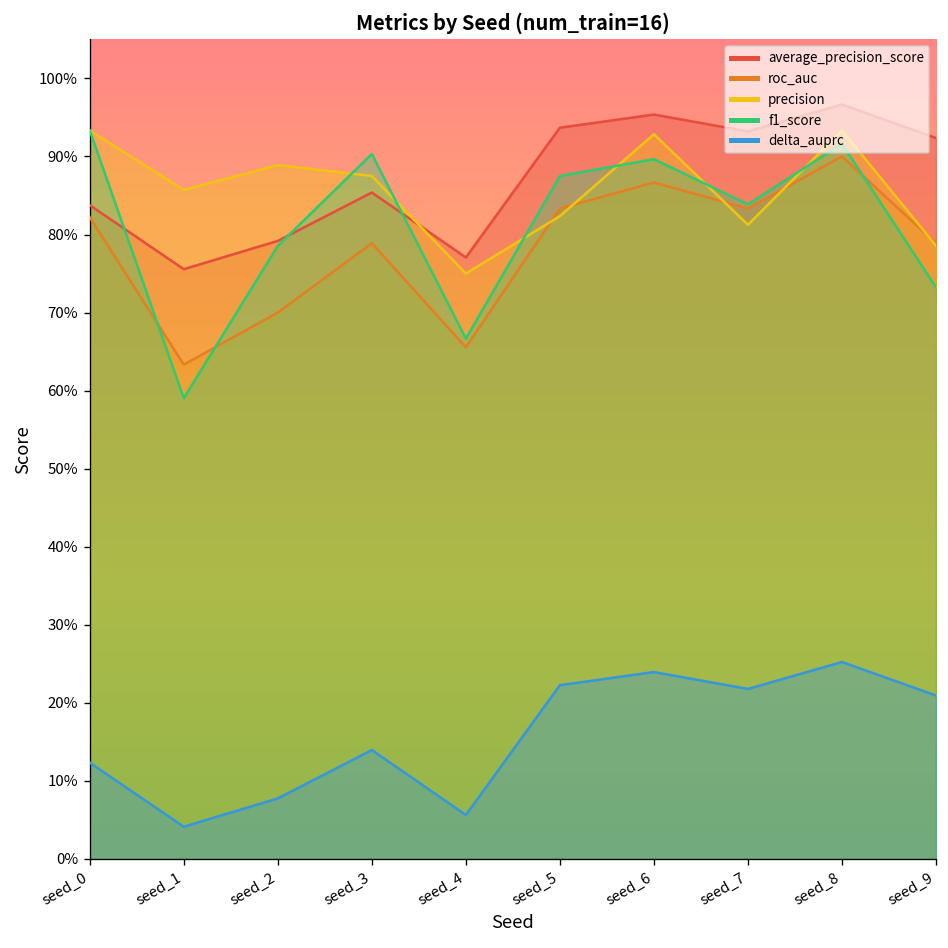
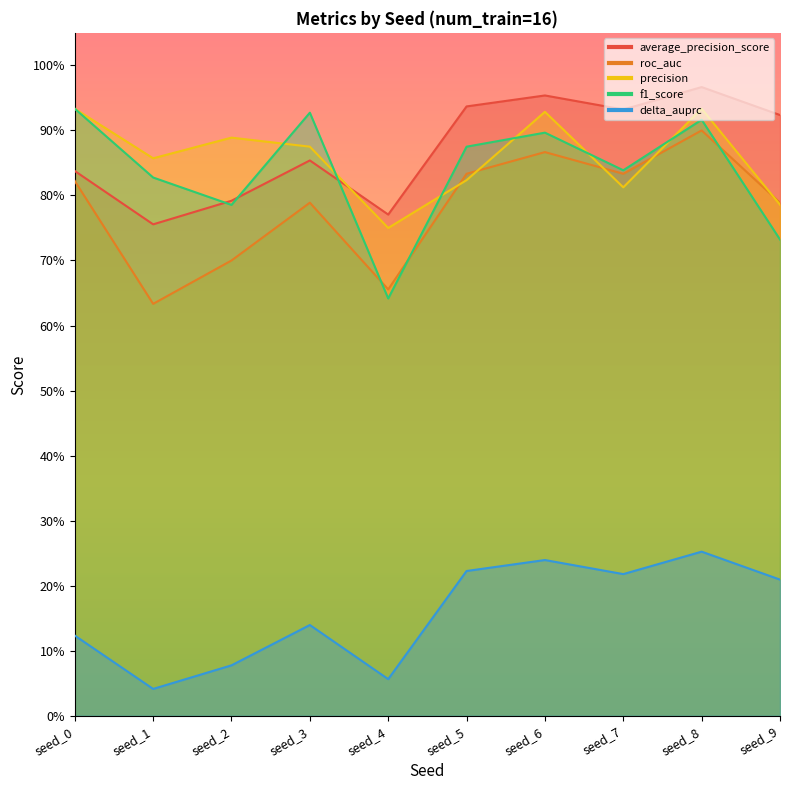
f1_score, seed_1: 59% -> 83%
f1_score, seed_3: 90% -> 93%
f1_score, seed_4: 67% -> 64%
